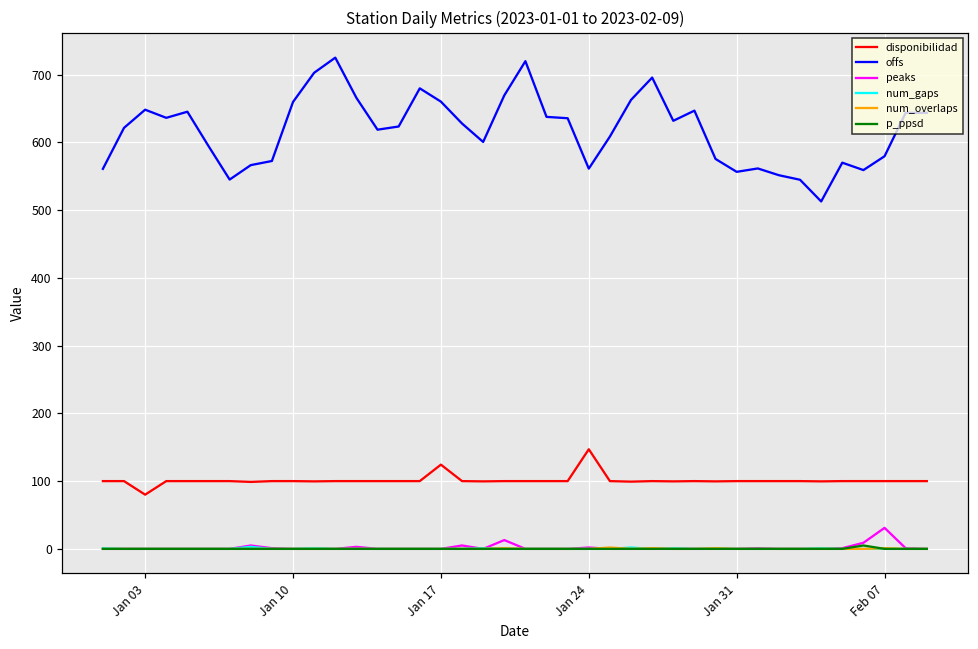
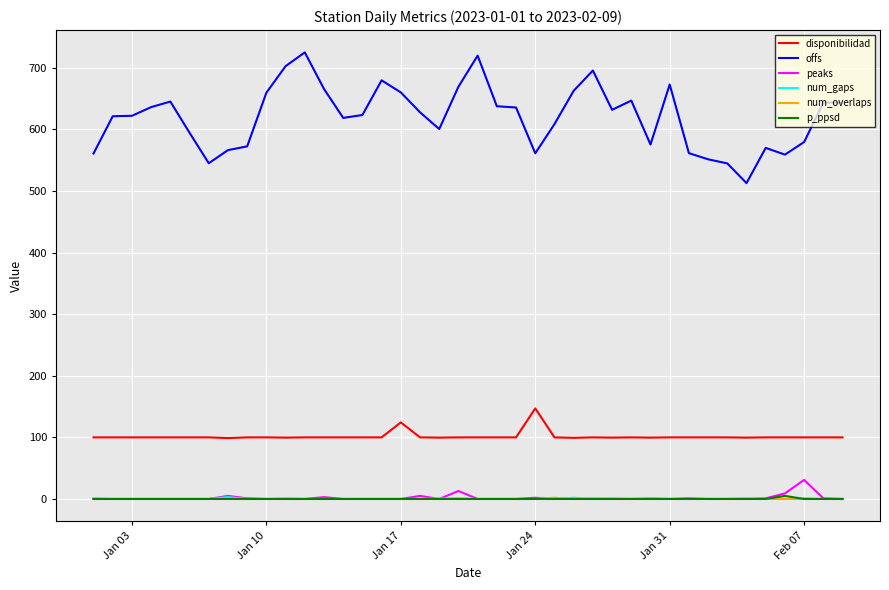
disponibilidad, Jan 03: 80 -> 100
offs, Jan 03: 650 -> 620
offs, Jan 31: 560 -> 670
